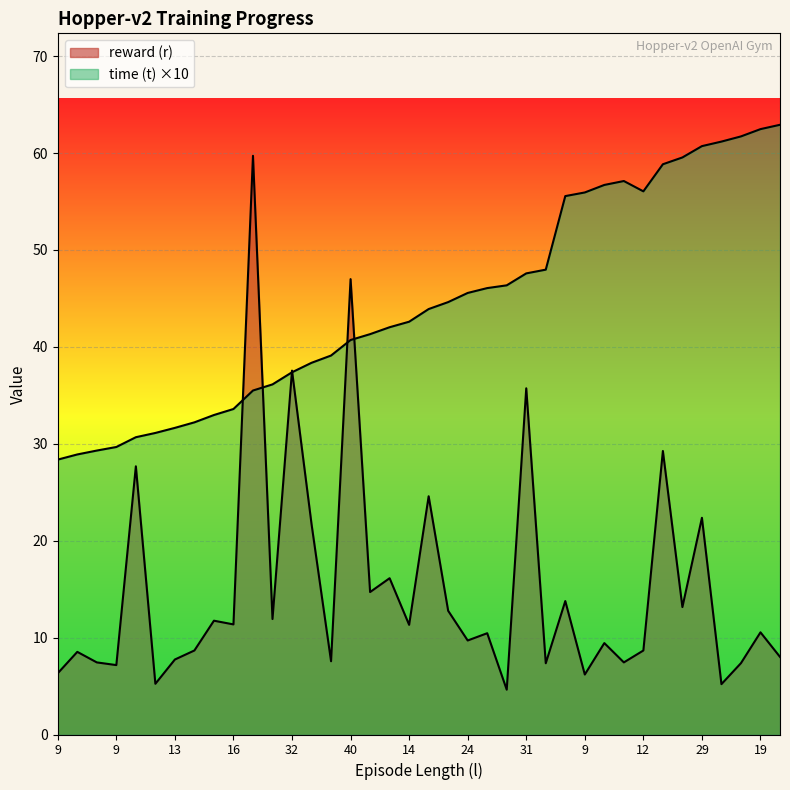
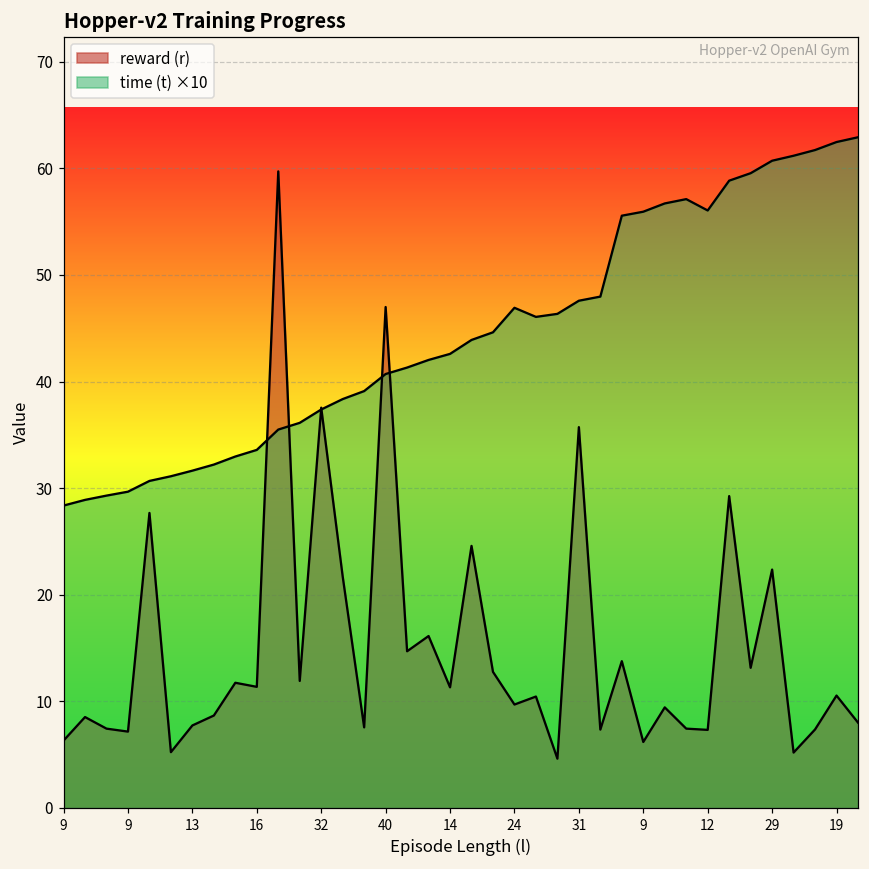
time (t) ×10, 24: 46 -> 47
reward (r), 12: 9 -> 7
